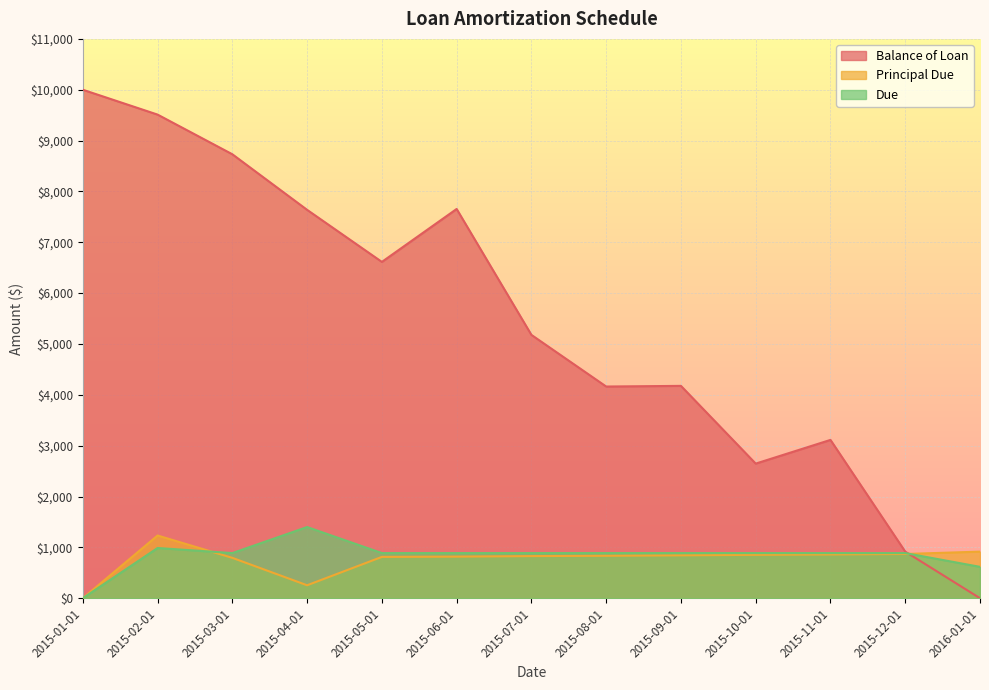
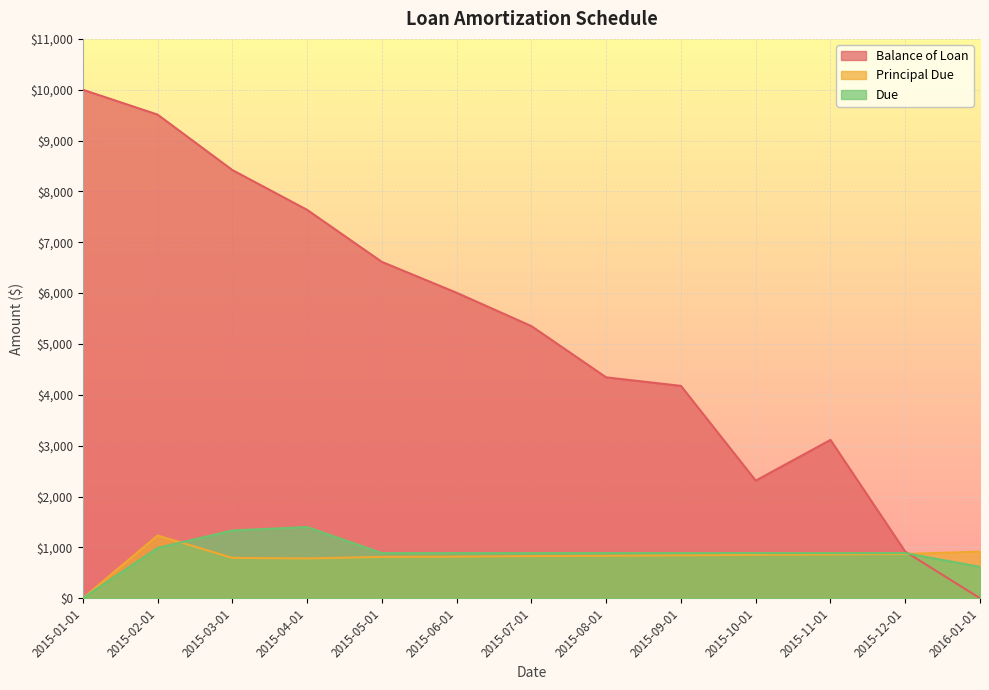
Balance of Loan, 2015-03-01: $8,700 -> $8,400
Due, 2015-03-01: $900 -> $1,300
Principal Due, 2015-04-01: $300 -> $800
Balance of Loan, 2015-06-01: $7,700 -> $6,000
Balance of Loan, 2015-07-01: $5,200 -> $5,400
Balance of Loan, 2015-08-01: $4,200 -> $4,300
Balance of Loan, 2015-10-01: $2,600 -> $2,300
